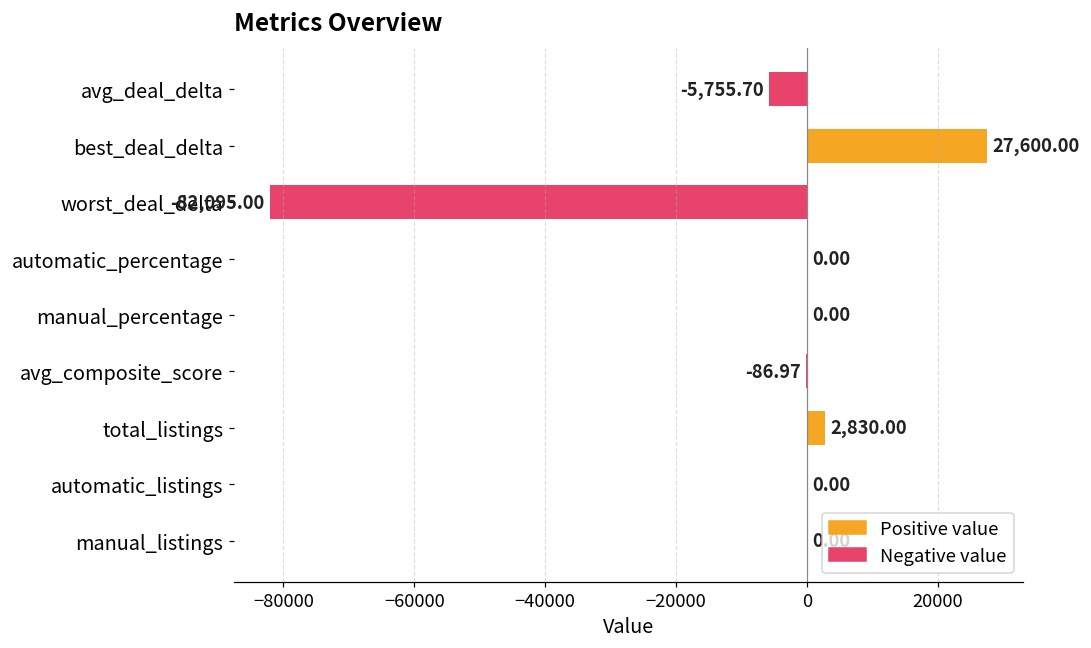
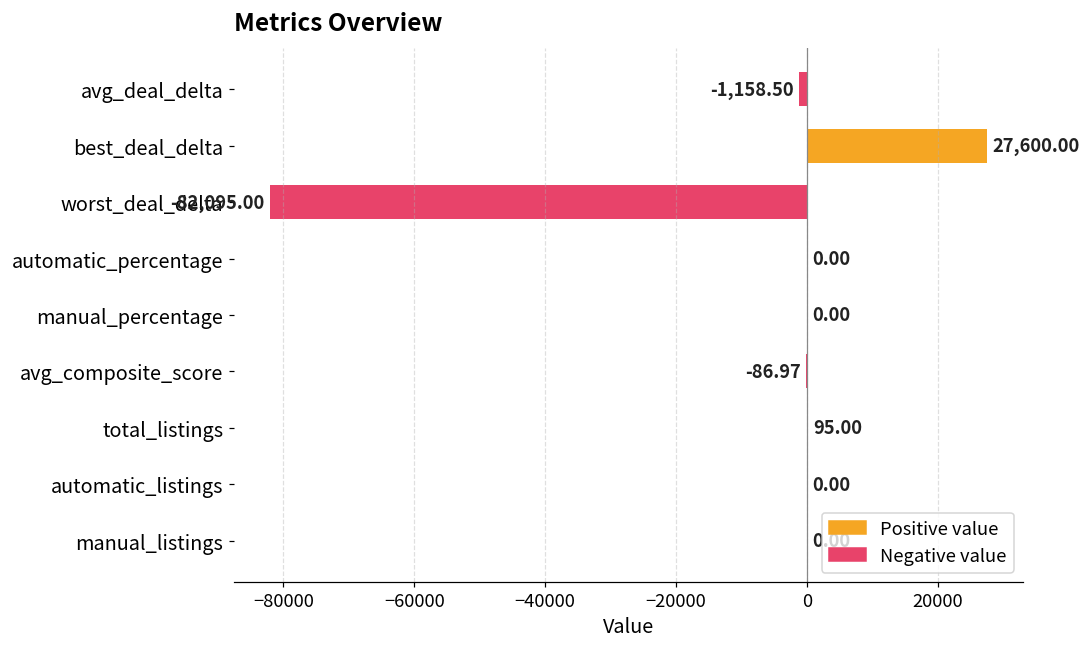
Negative value, avg_deal_delta: -5,755.70 -> -1,158.50
Positive value, total_listings: 2,830.00 -> 95.00
